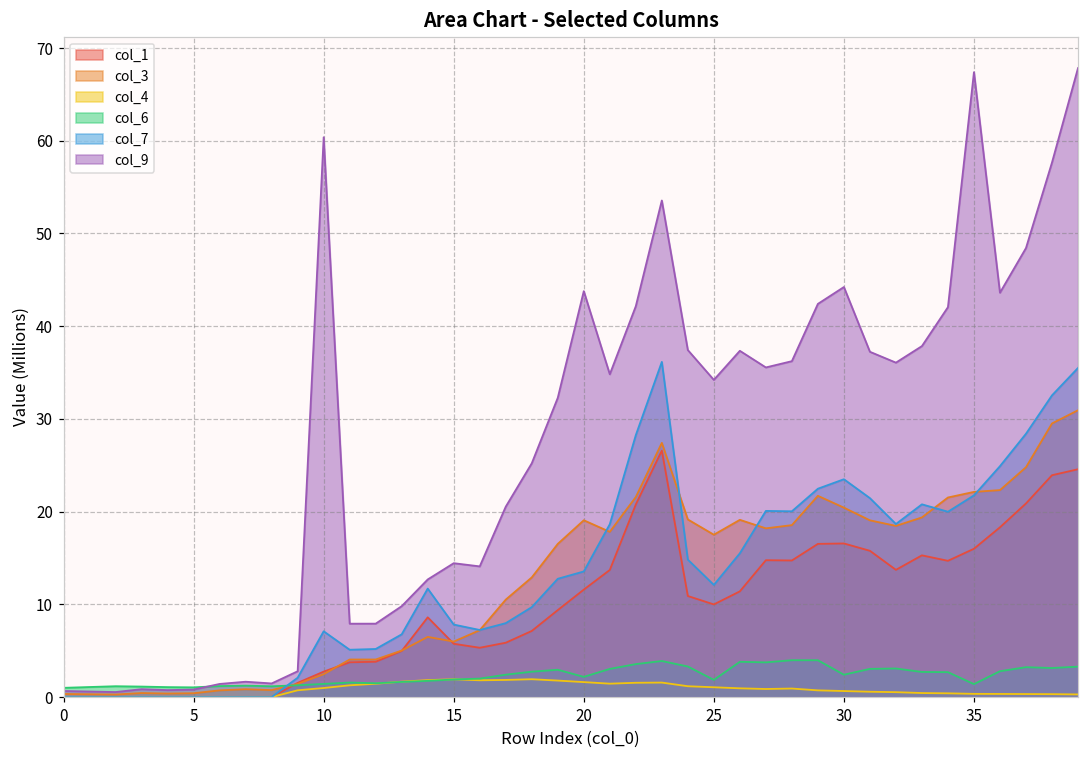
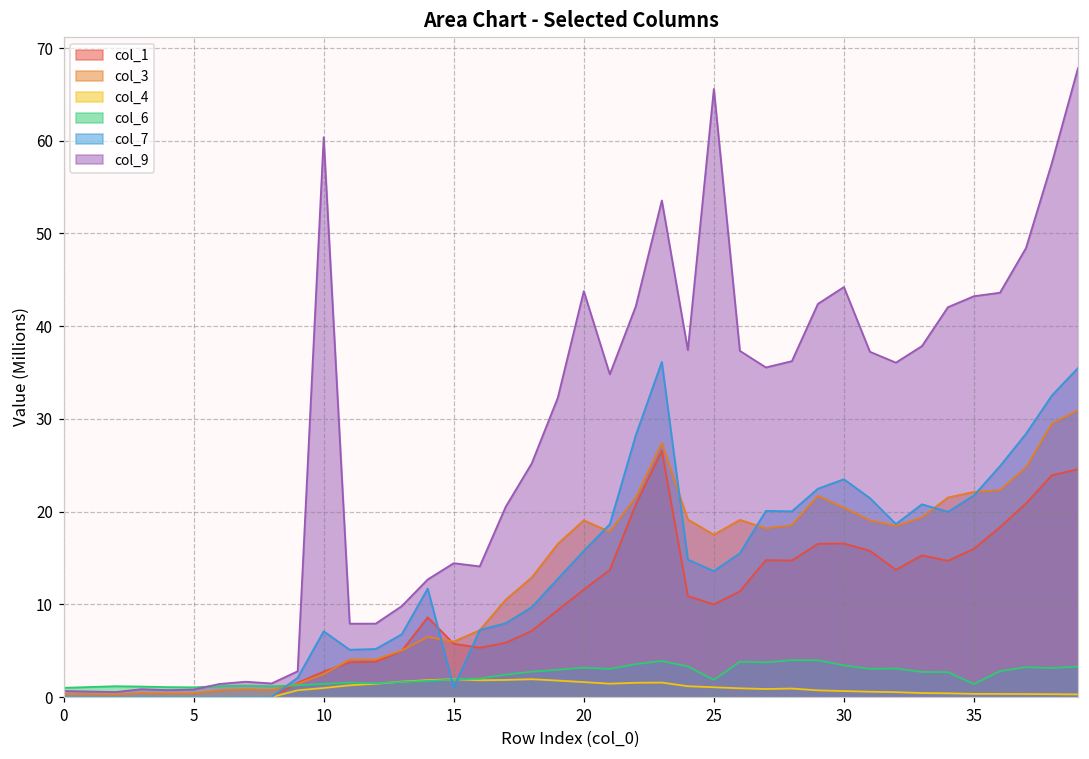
col_7, 15: 8 -> 1
col_6, 20: 2 -> 3
col_7, 20: 14 -> 16
col_7, 25: 12 -> 14
col_9, 25: 34 -> 66
col_6, 30: 2 -> 3
col_9, 35: 67 -> 43
